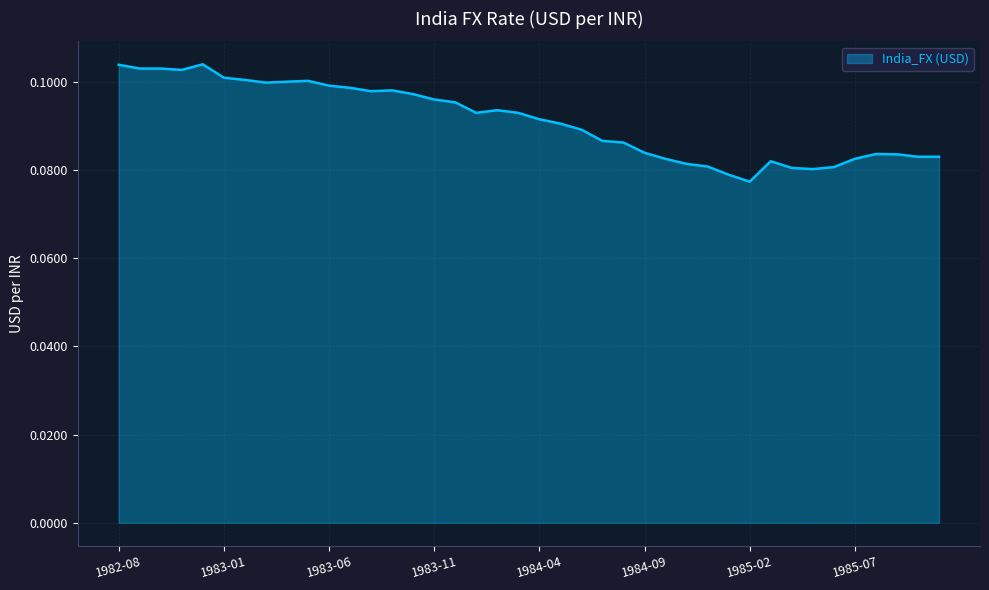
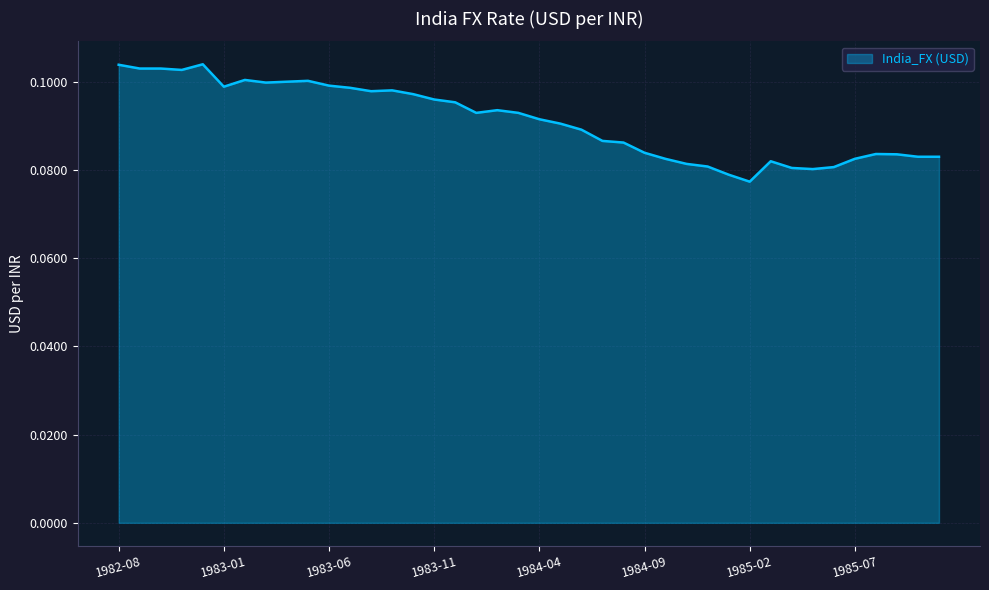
1983-01: 0.101 -> 0.099
